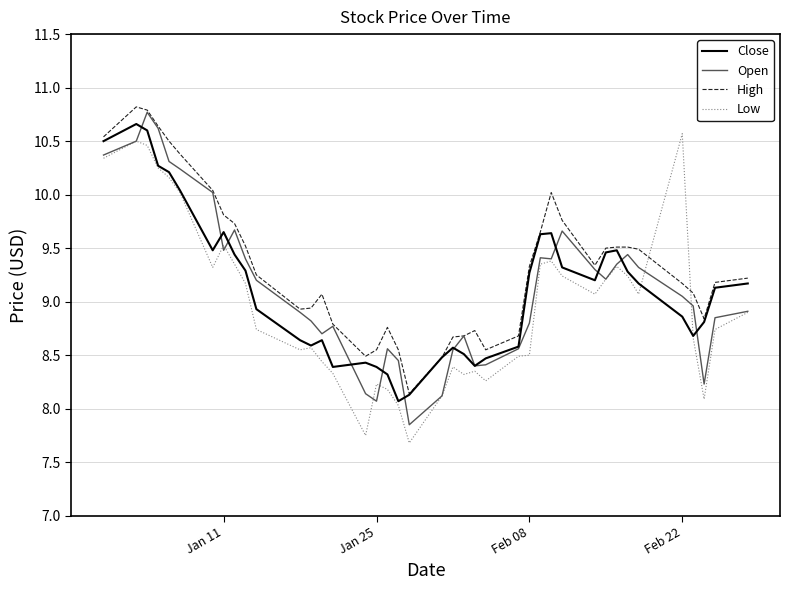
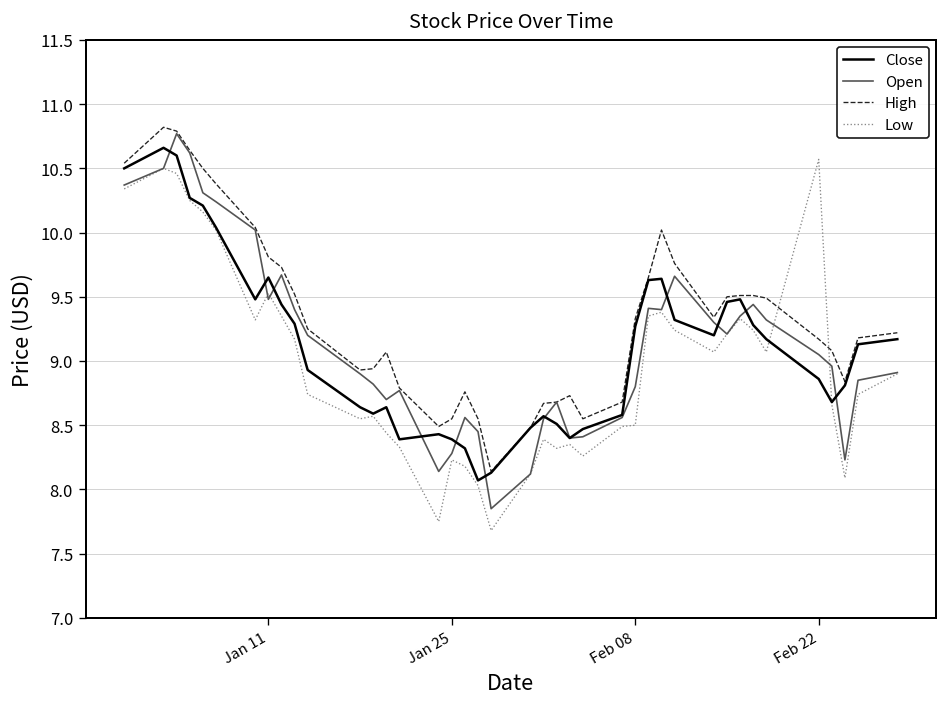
Open, Jan 25: 8.07 -> 8.28
